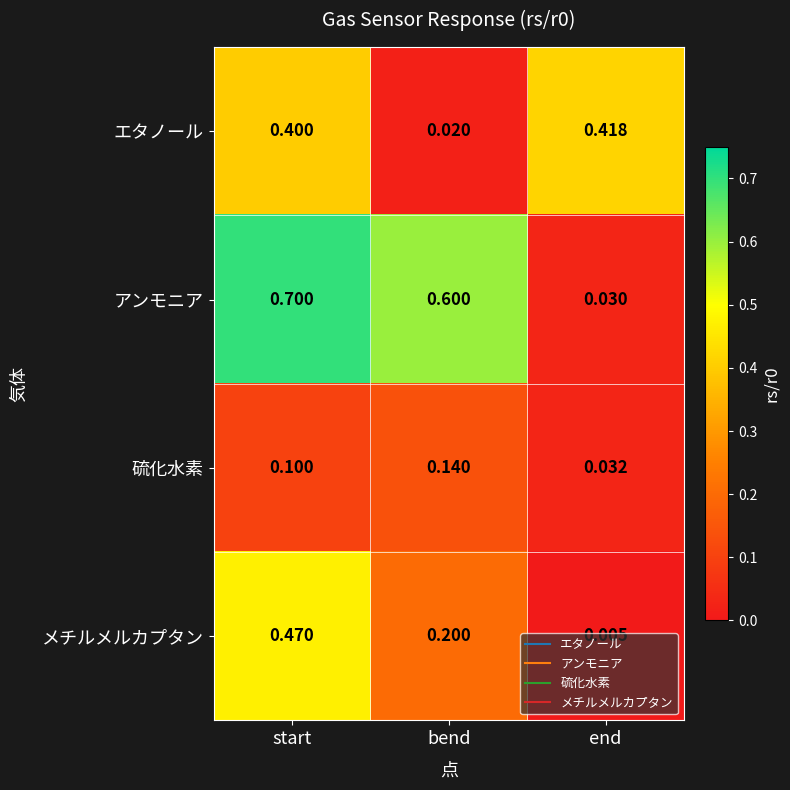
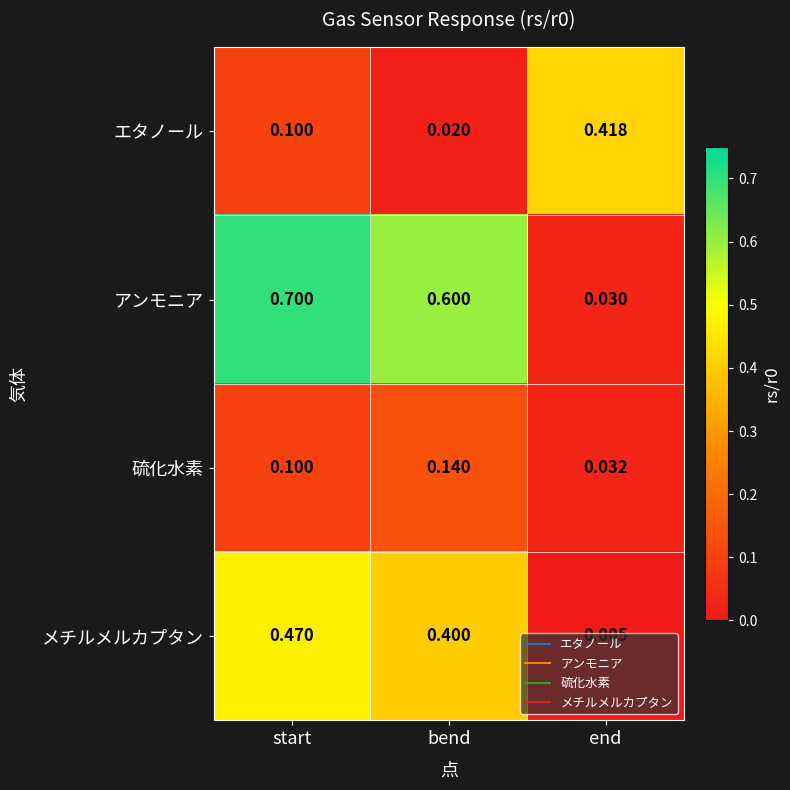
エタノール, start: 0.400 -> 0.100
メチルメルカプタン, bend: 0.200 -> 0.400
